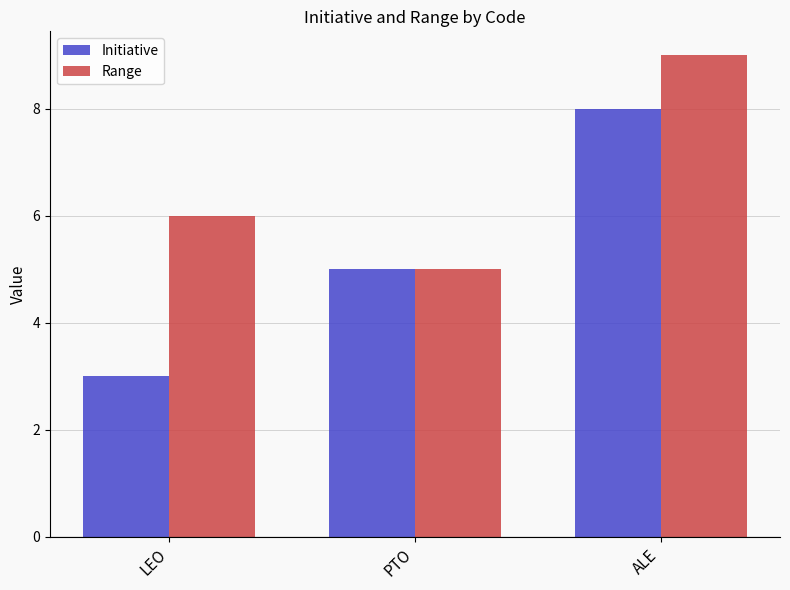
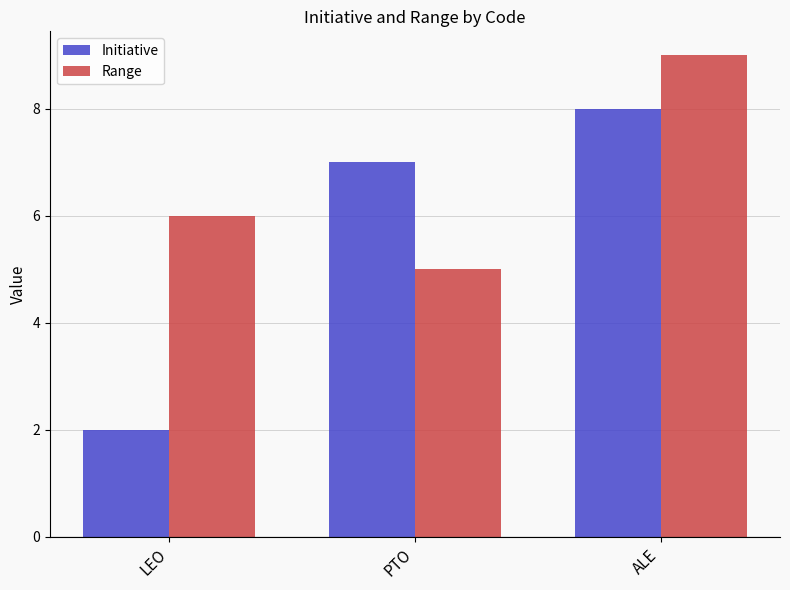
Initiative, LEO: 3 -> 2
Initiative, PTO: 5 -> 7
